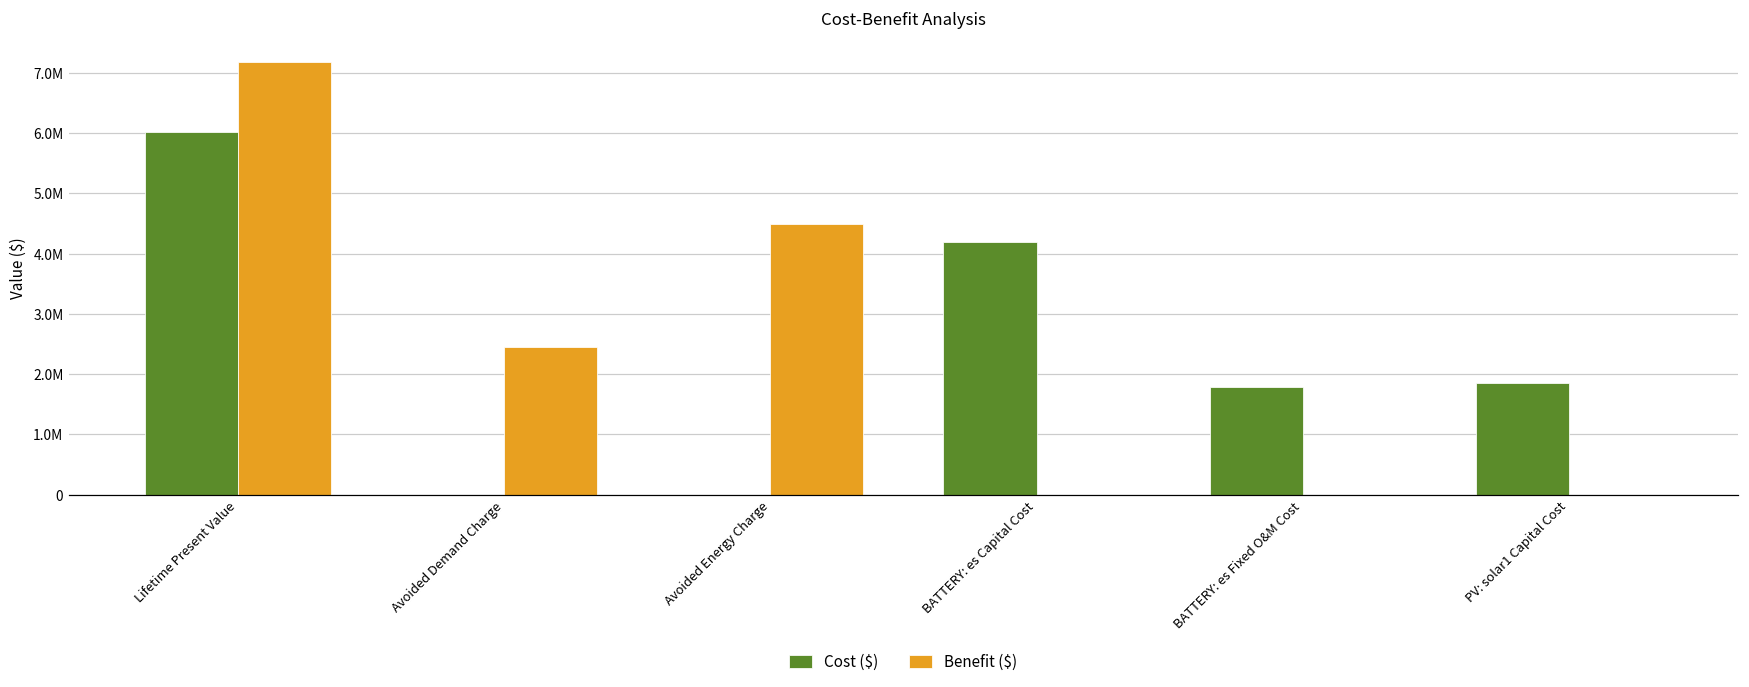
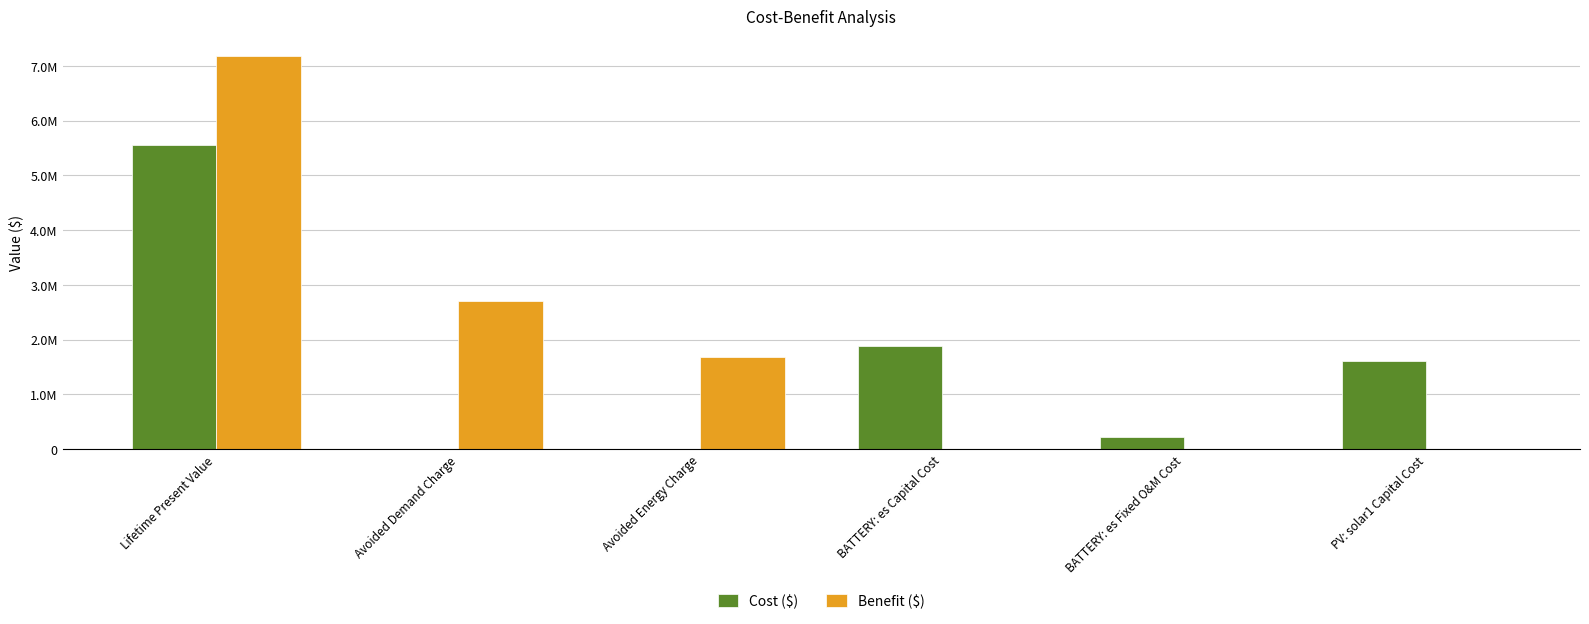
Cost ($), Lifetime Present Value: 6000000 -> 5500000
Benefit ($), Avoided Demand Charge: 2400000 -> 2700000
Benefit ($), Avoided Energy Charge: 4500000 -> 1700000
Cost ($), BATTERY: es Capital Cost: 4200000 -> 1900000
Cost ($), BATTERY: es Fixed O&M Cost: 1800000 -> 200000
Cost ($), PV: solar1 Capital Cost: 1900000 -> 1600000
